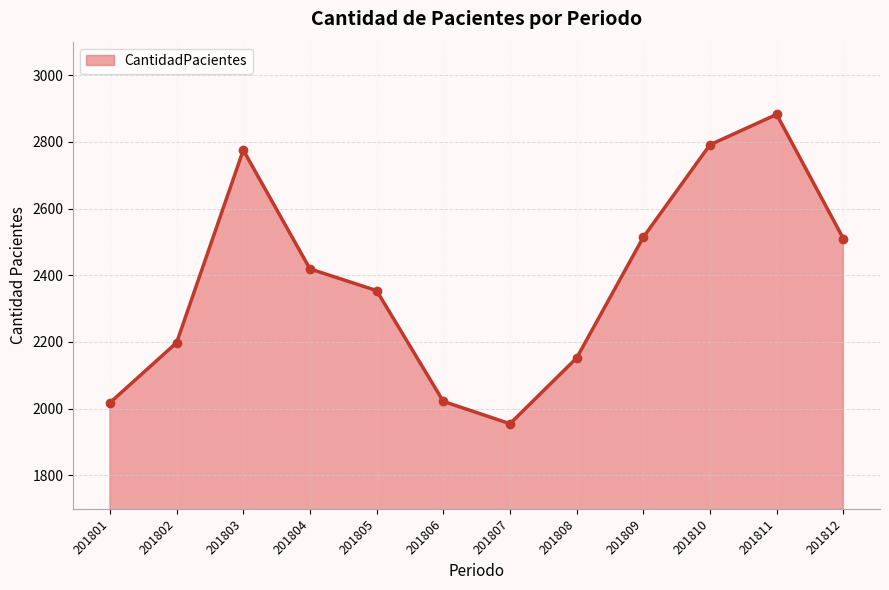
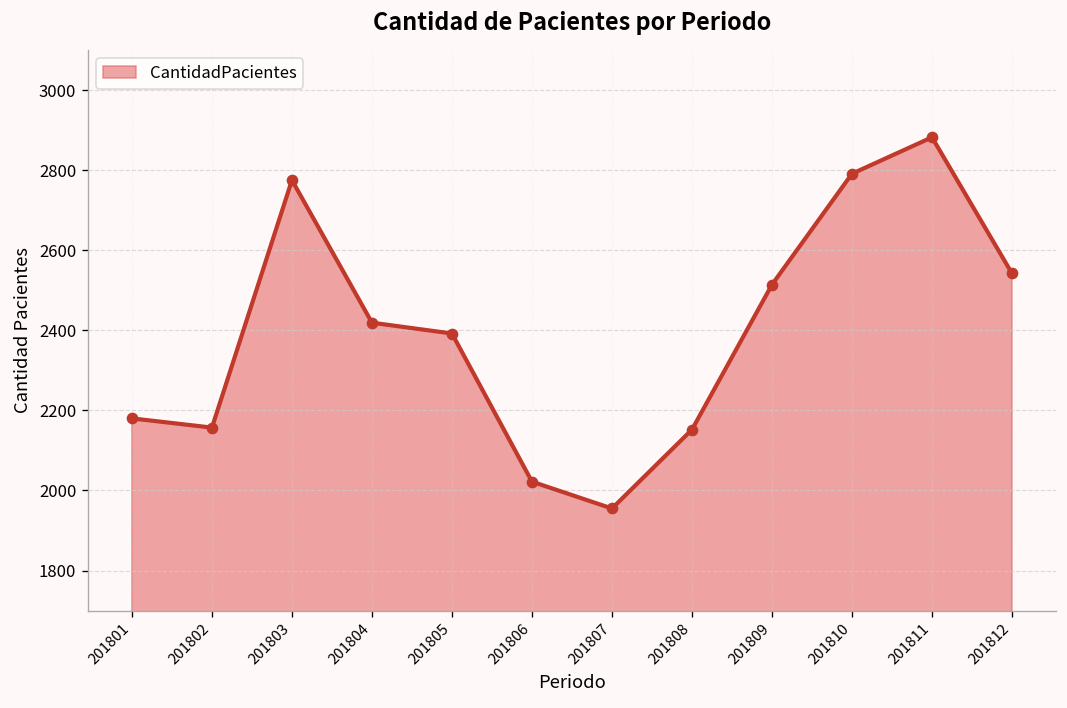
201801: 2020 -> 2180
201802: 2200 -> 2160
201805: 2350 -> 2390
201812: 2510 -> 2540
